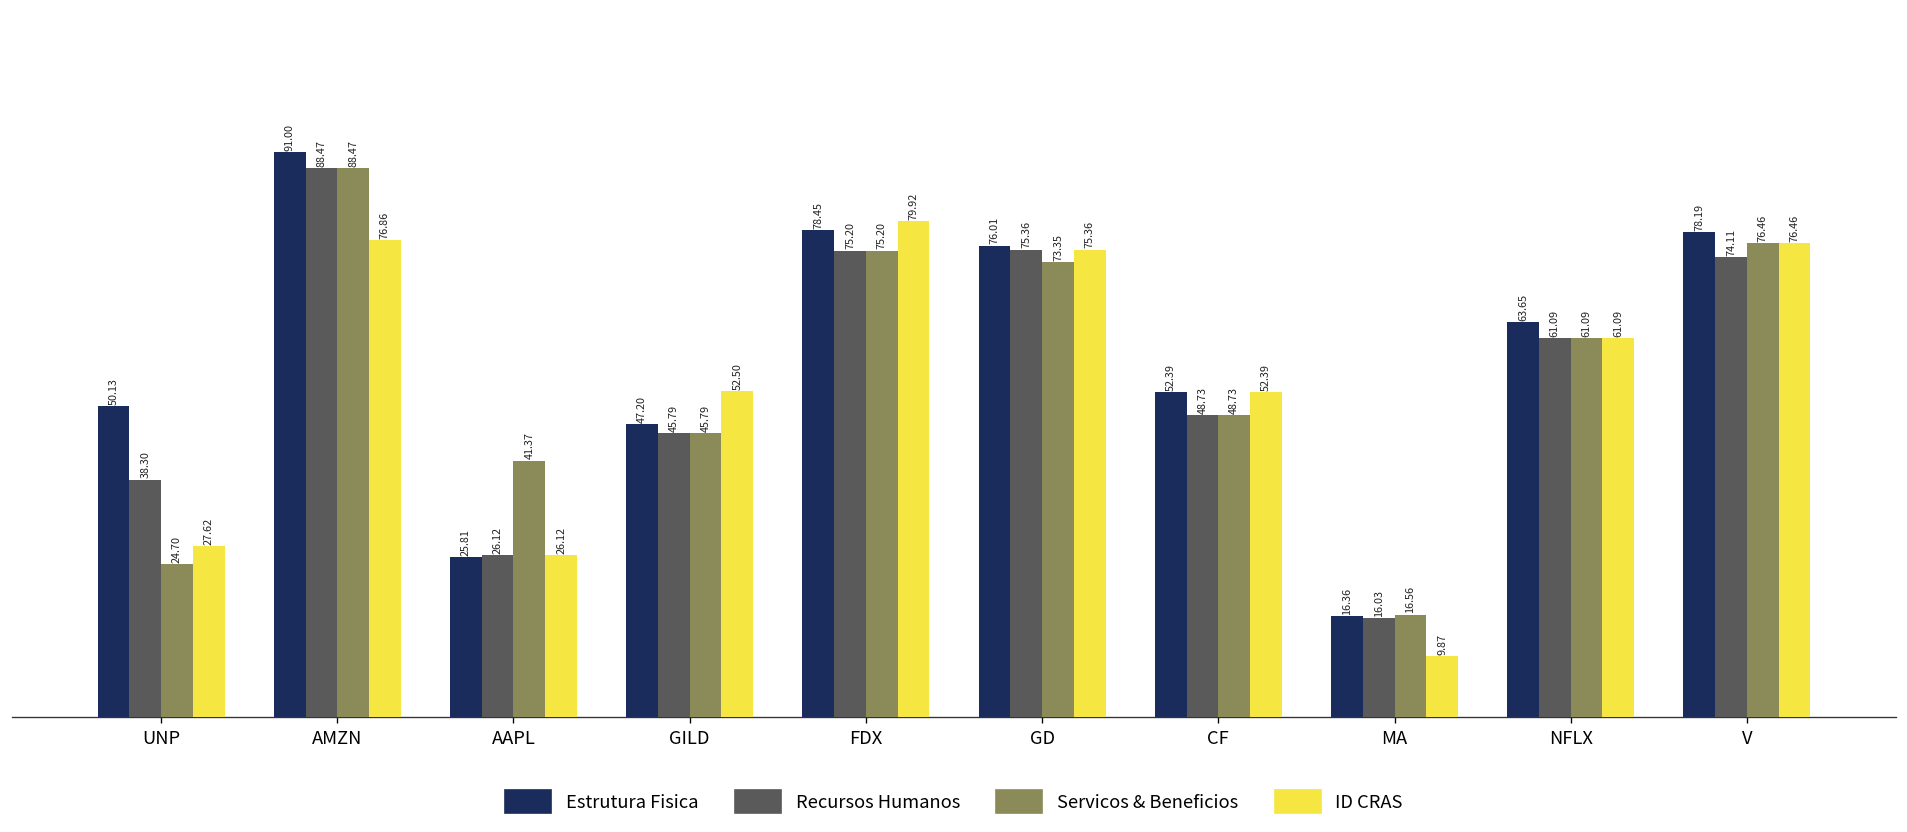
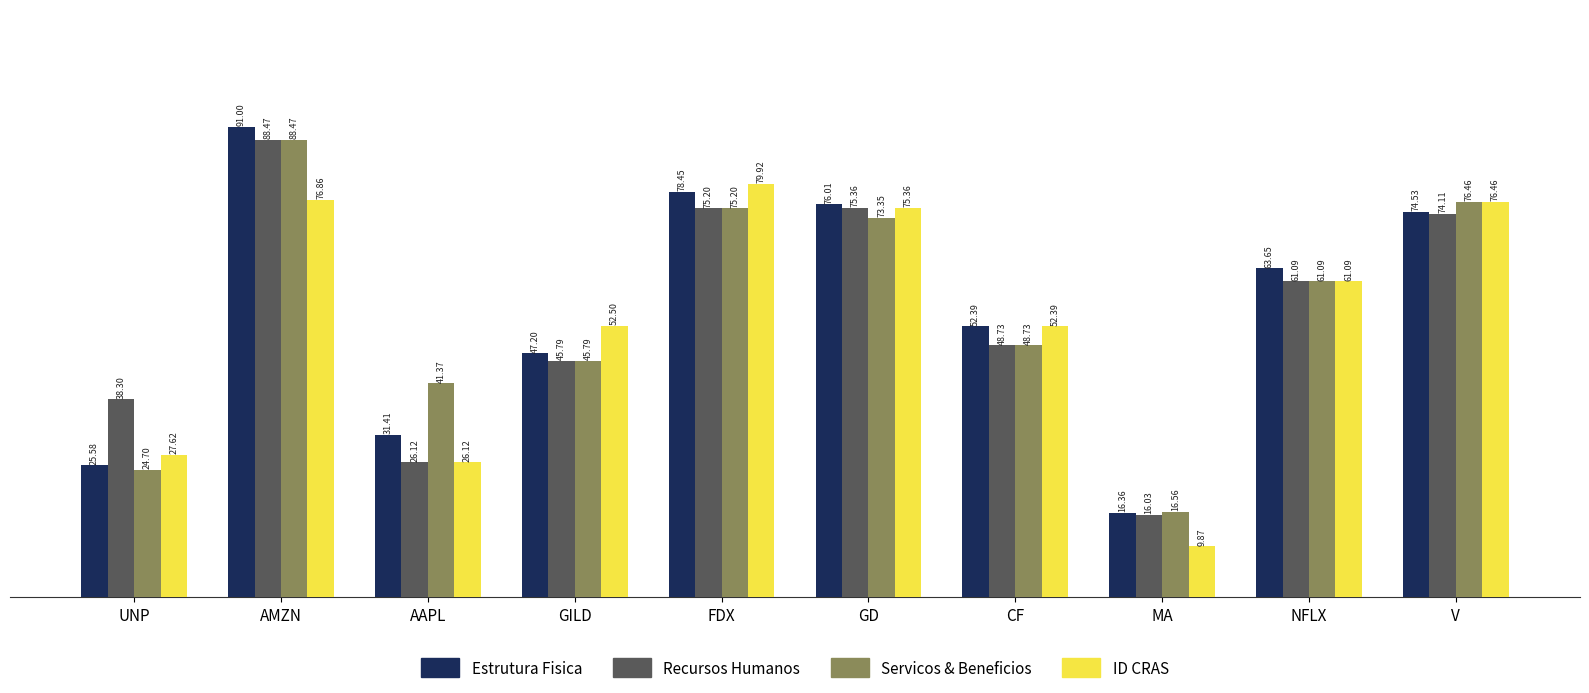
Estrutura Fisica, UNP: 50.13 -> 25.58
Estrutura Fisica, AAPL: 25.81 -> 31.41
Estrutura Fisica, V: 78.19 -> 74.53
